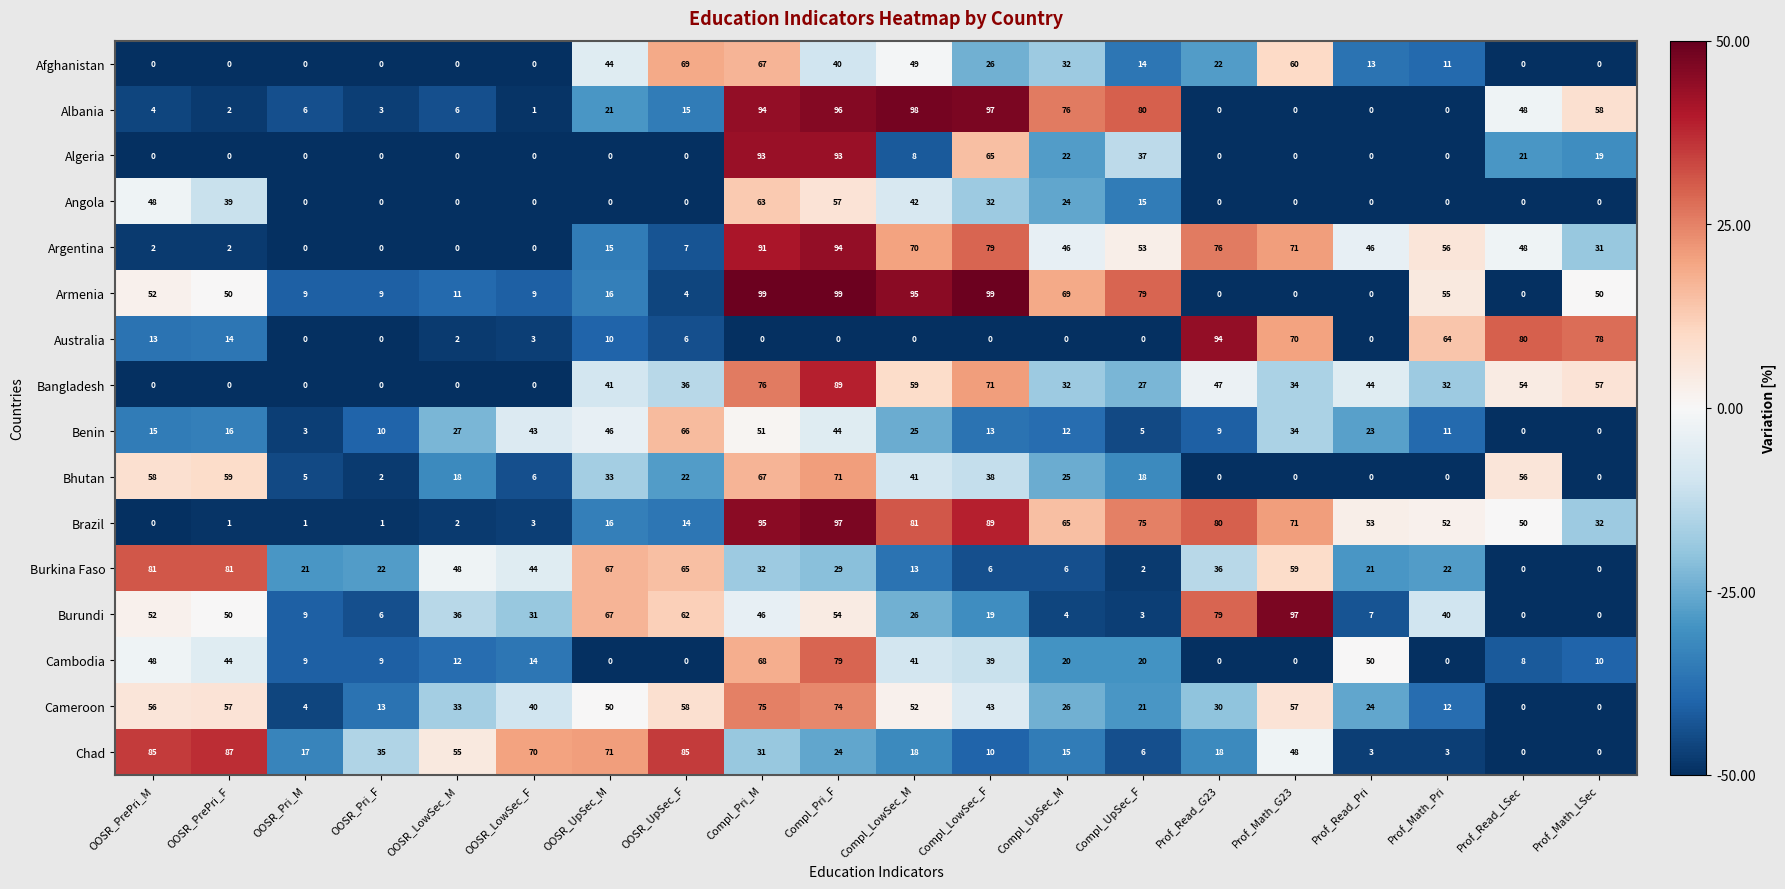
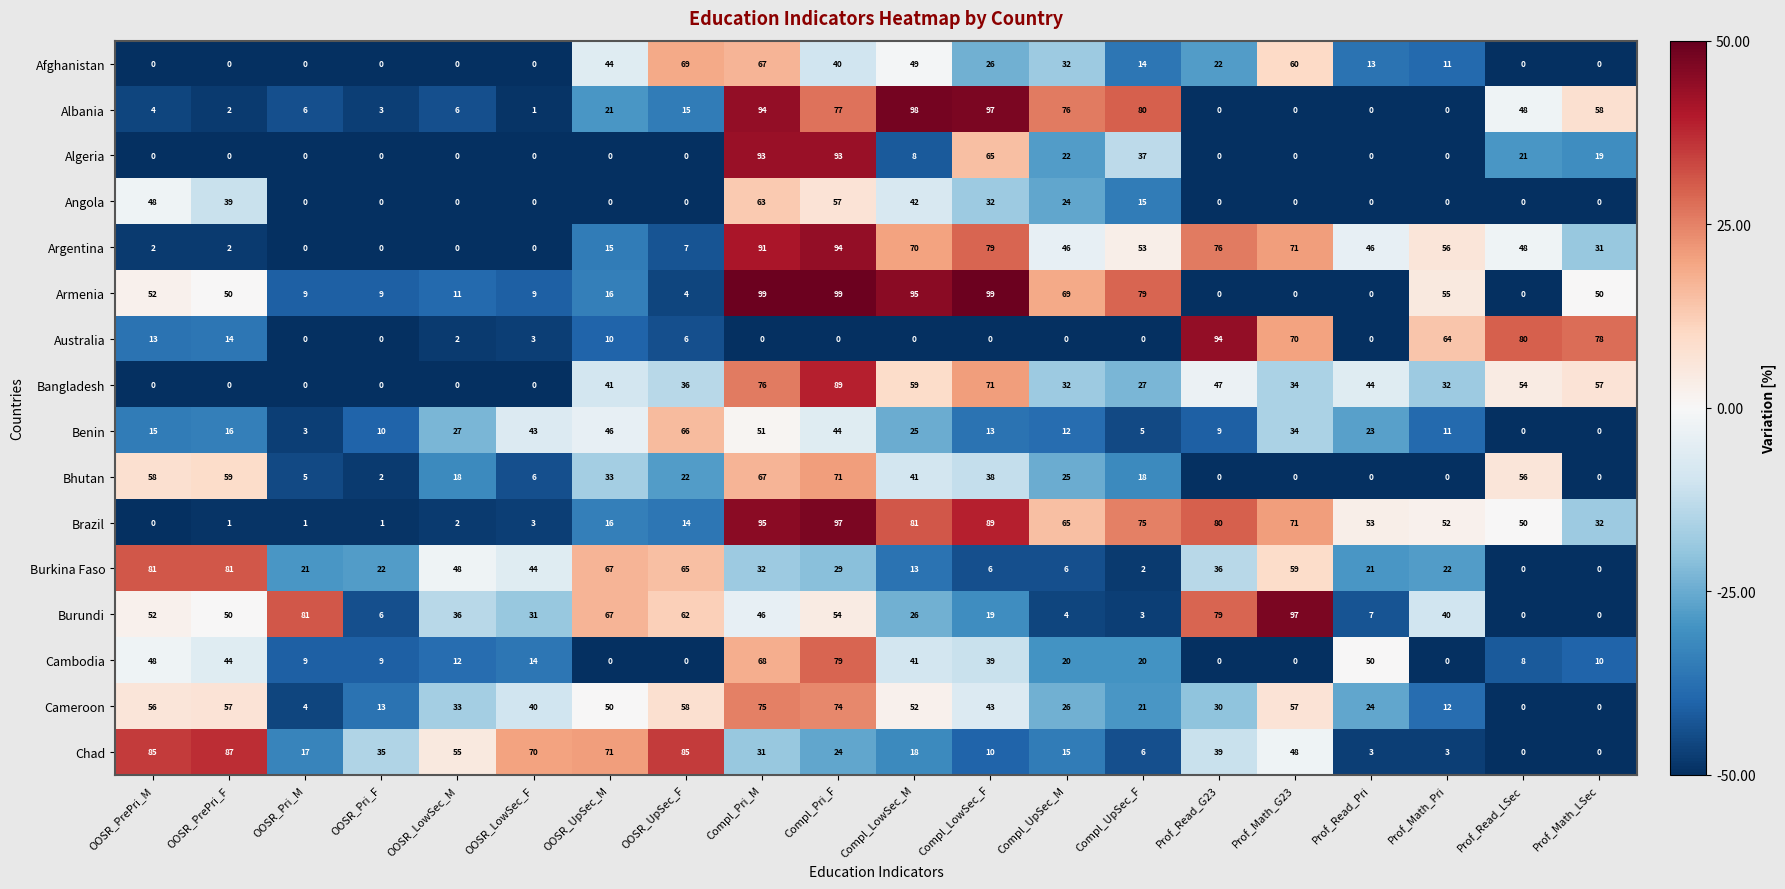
Albania, Compl_Pri_F: 96 -> 77
Burundi, OOSR_Pri_M: 9 -> 81
Chad, Prof_Read_G23: 18 -> 39
